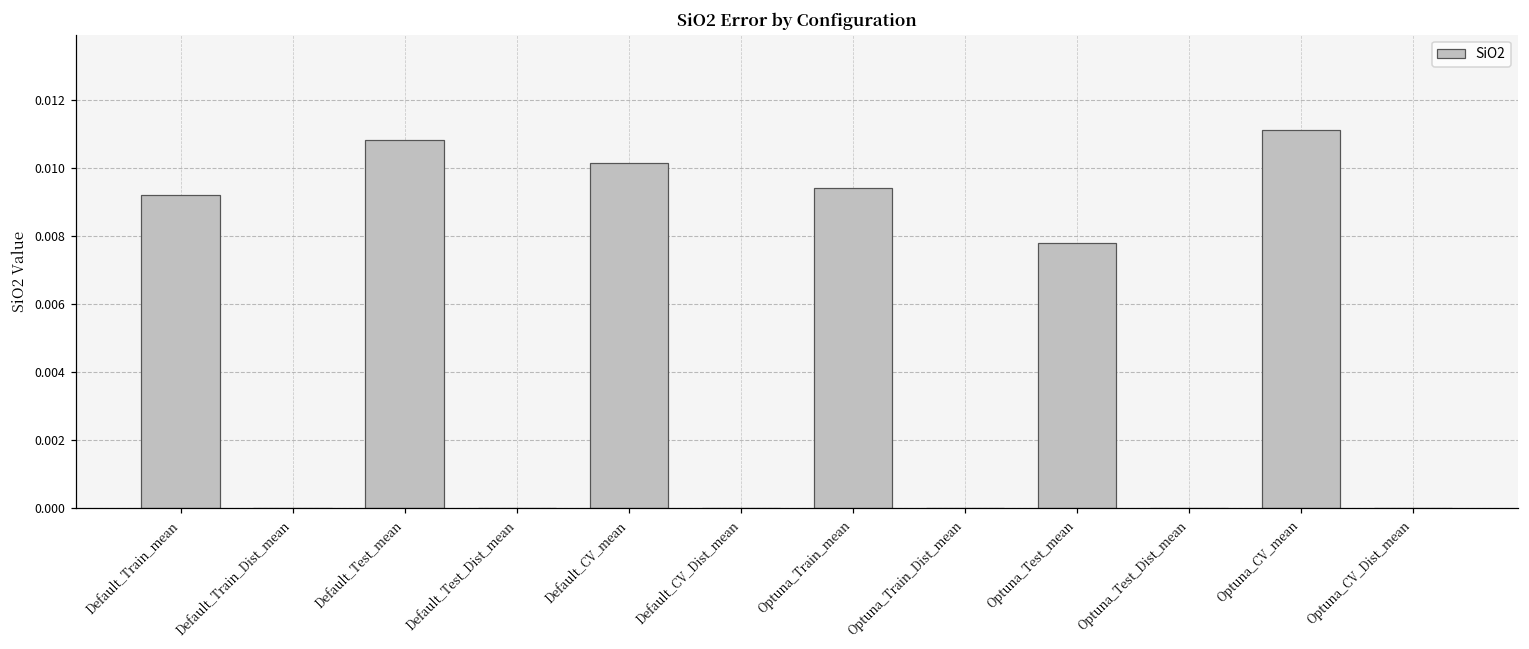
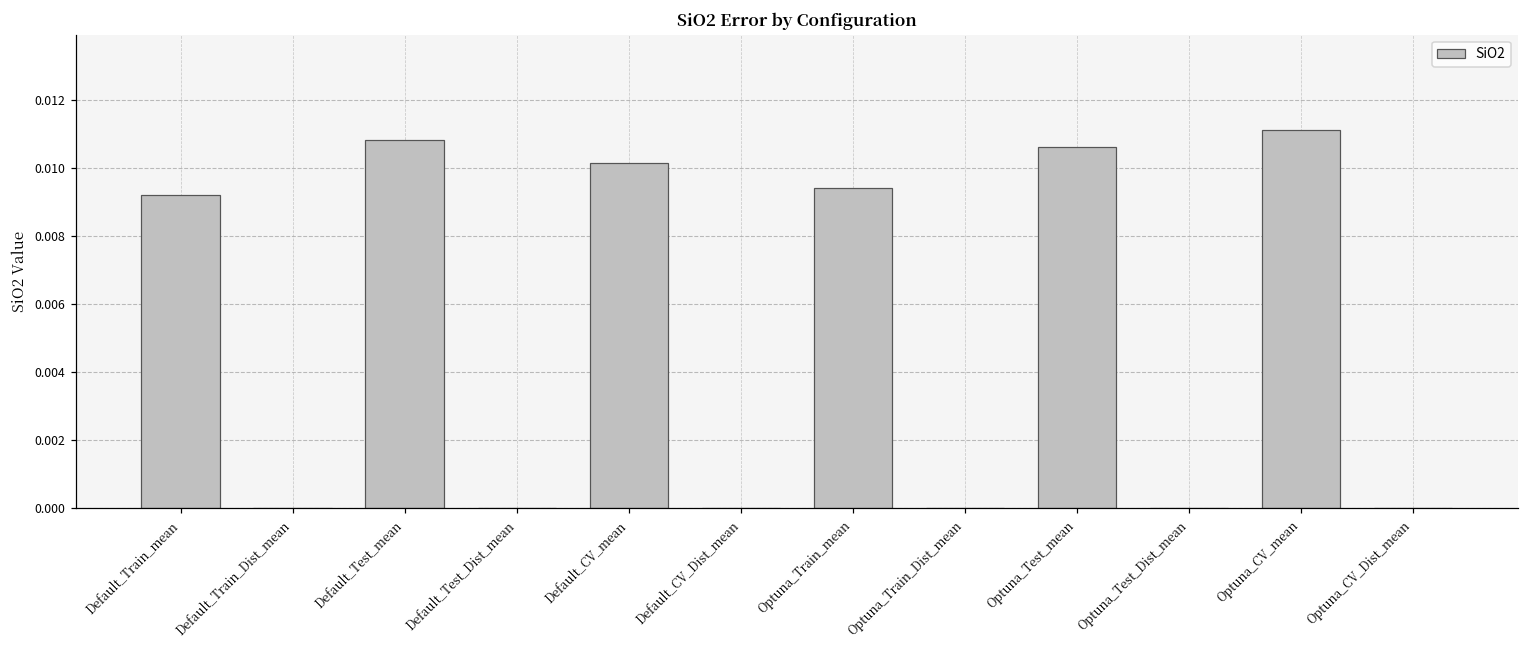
Optuna_Test_mean: 0.0078 -> 0.0106
